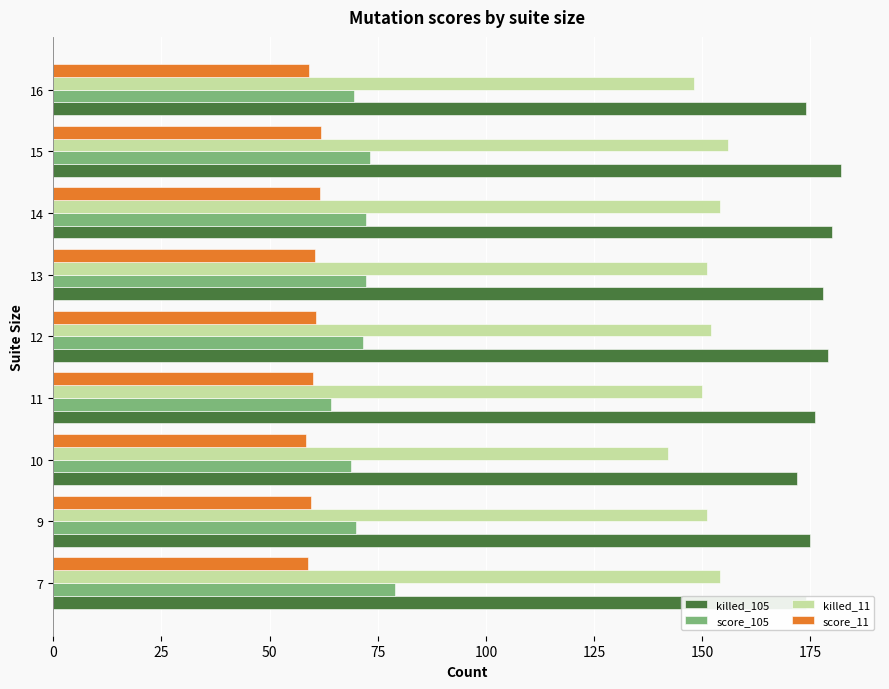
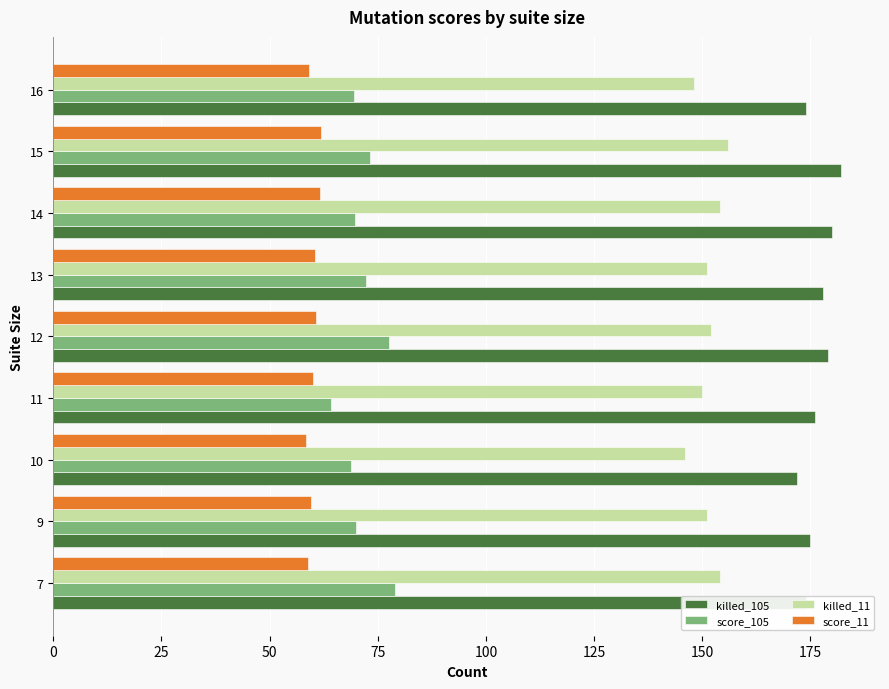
score_105, 14: 72 -> 70
score_105, 12: 72 -> 78
killed_11, 10: 142 -> 146
